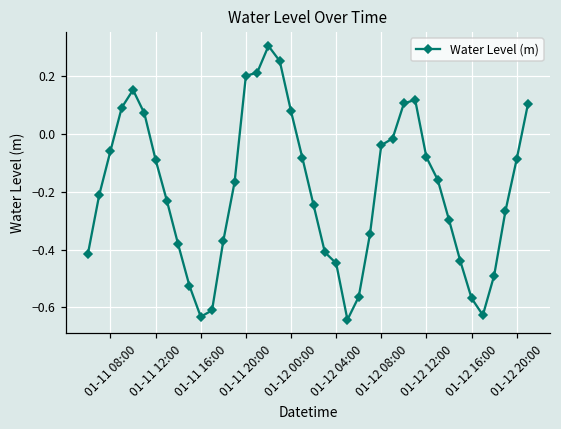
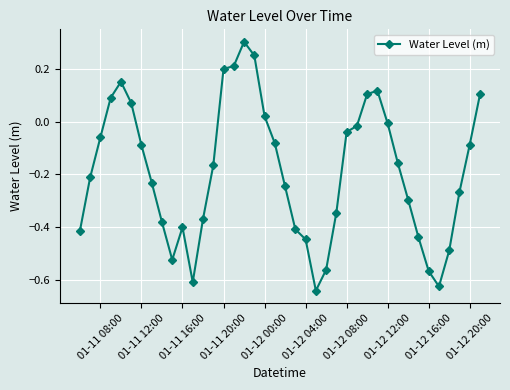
01-11 16:00: -0.63 -> -0.40
01-12 00:00: 0.08 -> 0.02
01-12 12:00: -0.08 -> -0.01
